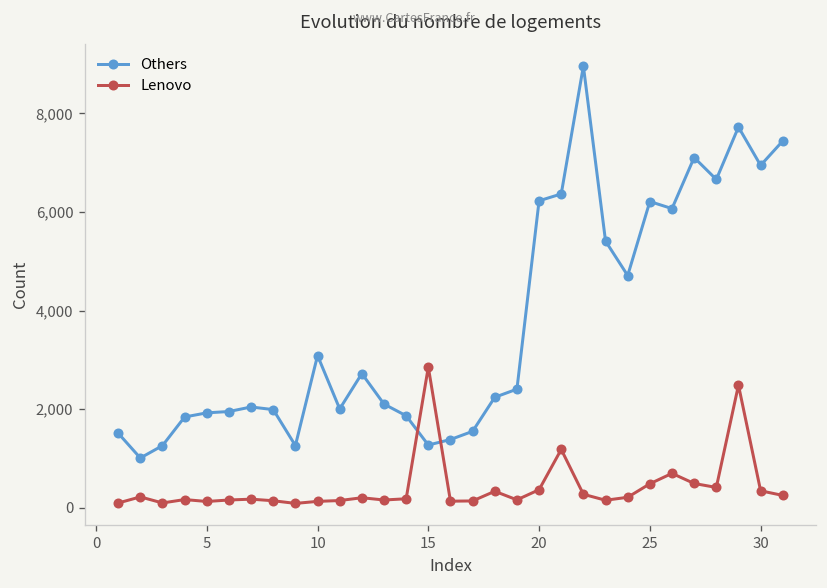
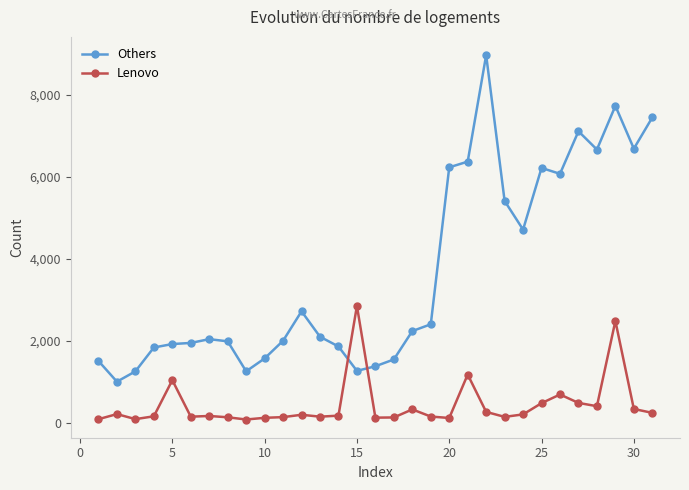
Lenovo, 5: 100 -> 1,000
Others, 10: 3,100 -> 1,600
Lenovo, 20: 400 -> 100
Others, 30: 6,900 -> 6,700
